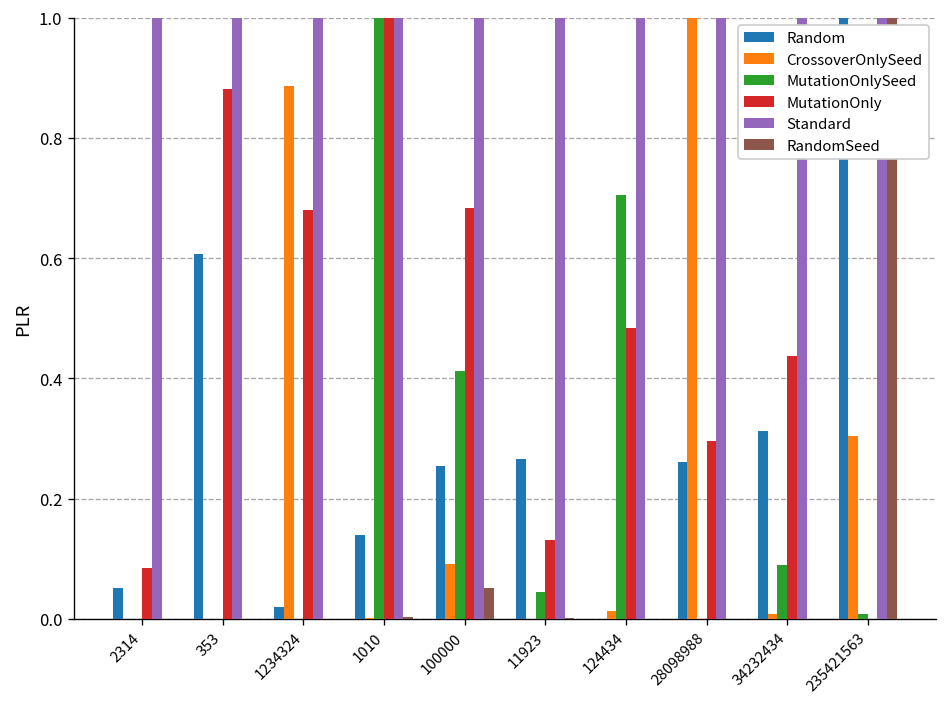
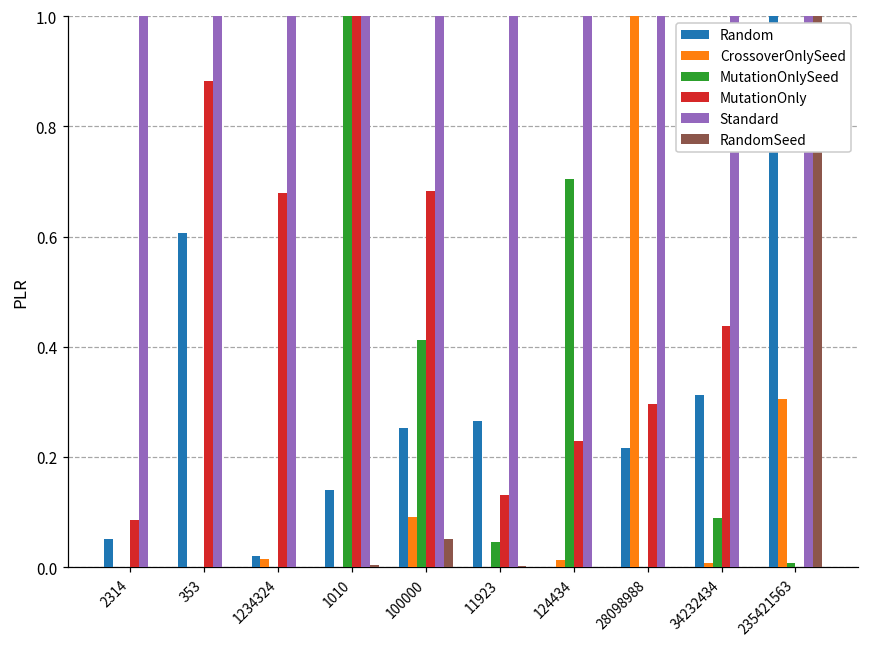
CrossoverOnlySeed, 1234324: 0.89 -> 0.02
MutationOnly, 124434: 0.48 -> 0.23
Random, 28098988: 0.26 -> 0.22
